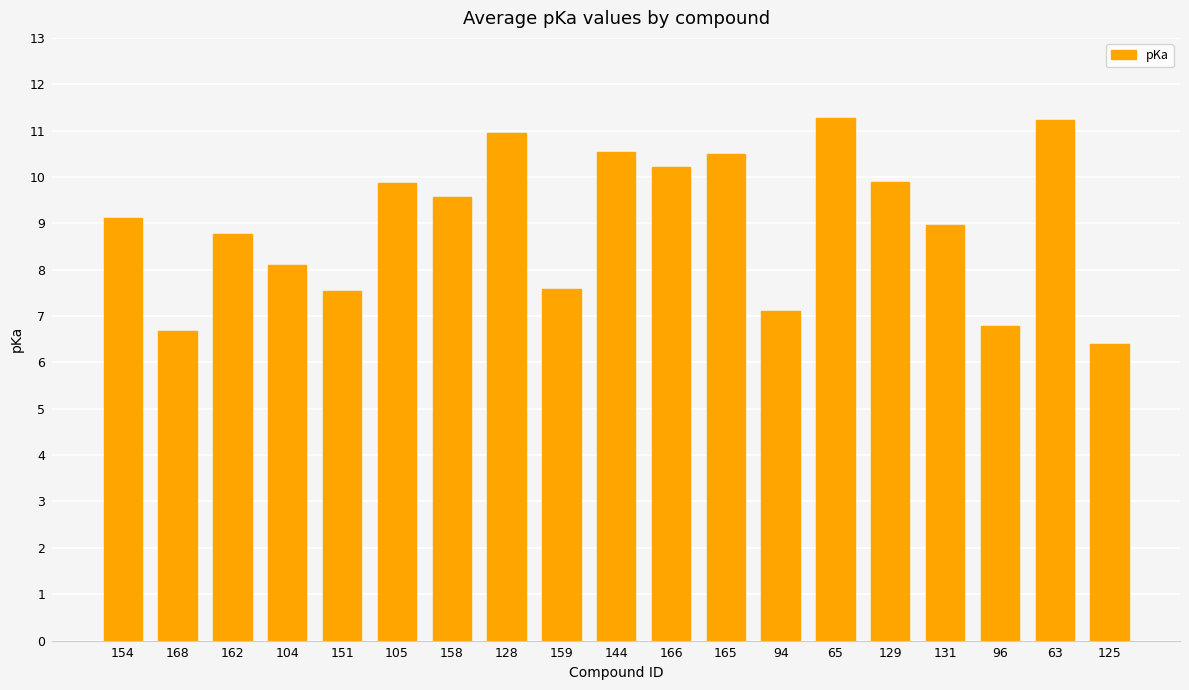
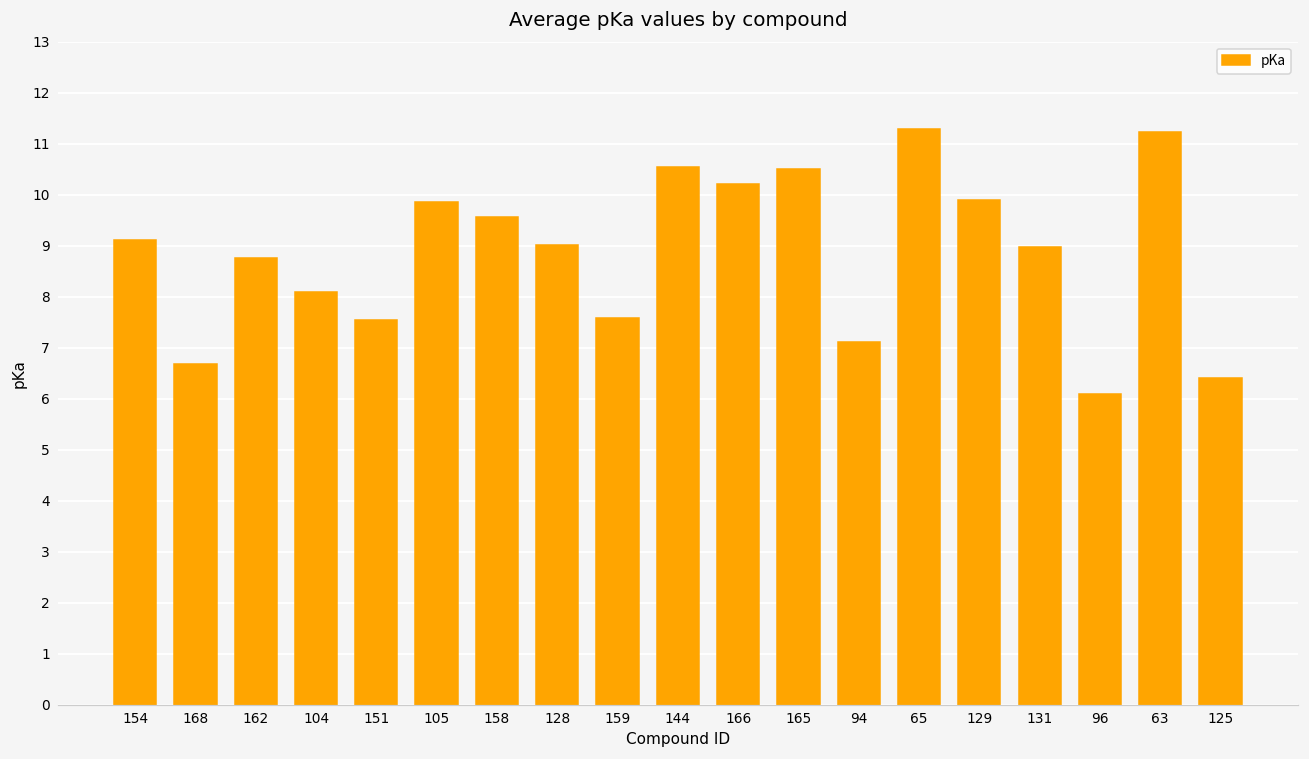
128: 11.0 -> 9.0
96: 6.8 -> 6.1
